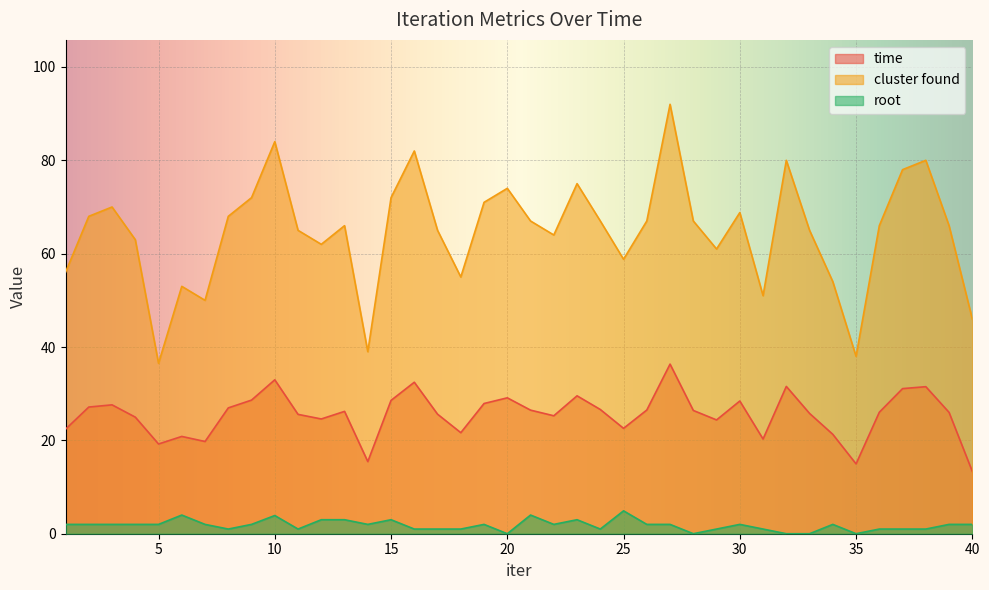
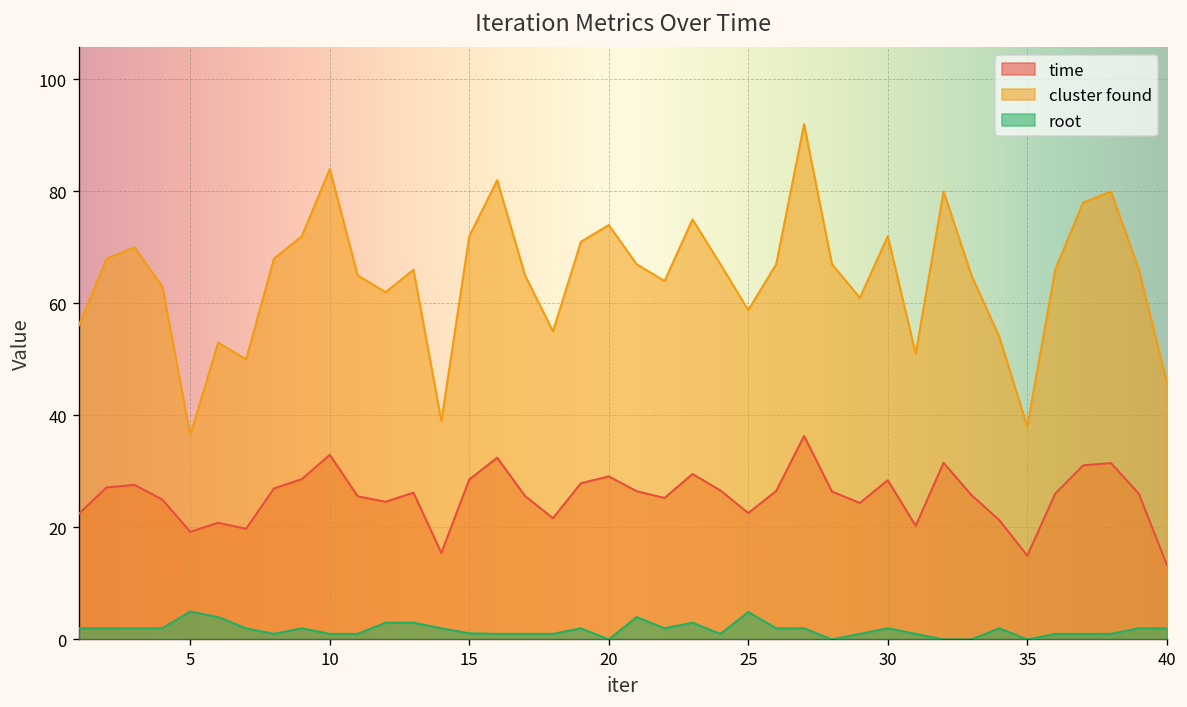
root, 5: 2 -> 5
root, 10: 4 -> 1
root, 15: 3 -> 1
cluster found, 30: 69 -> 72
